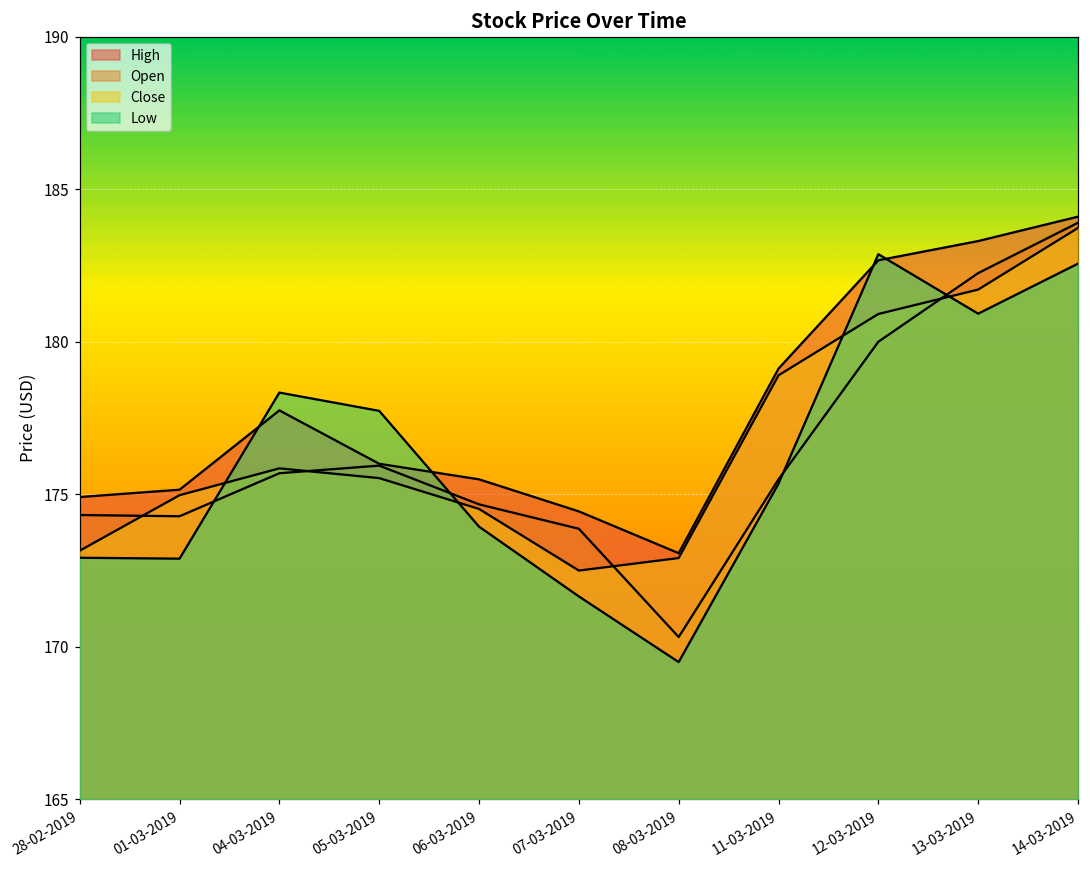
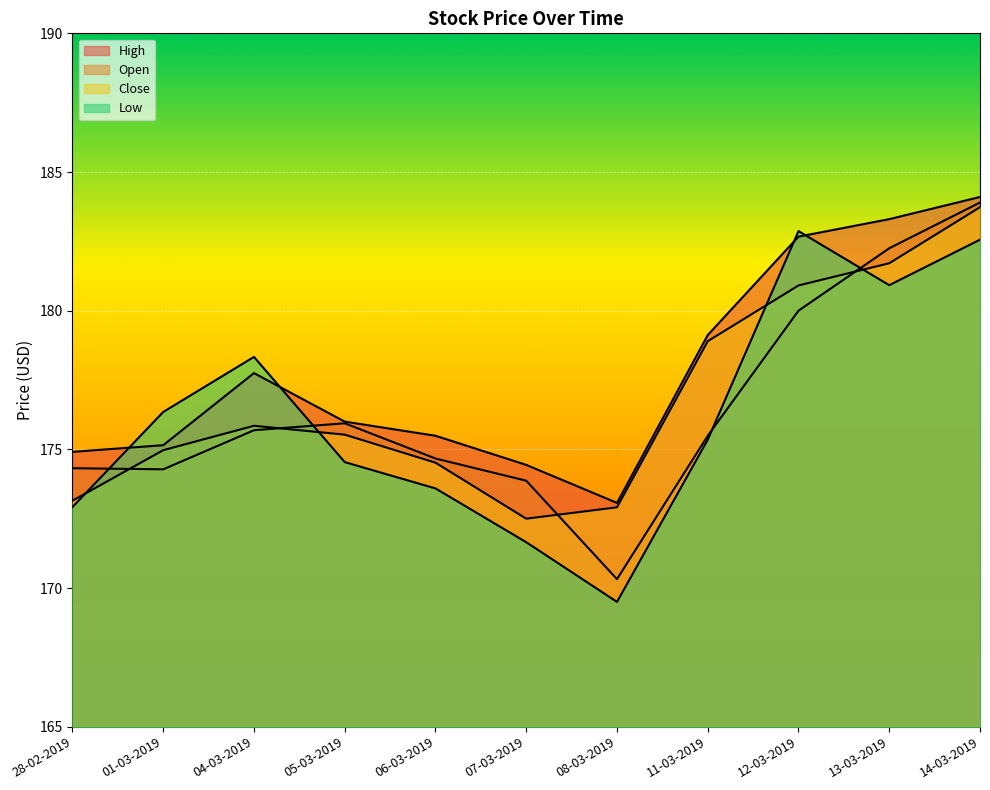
Low, 01-03-2019: 172.9 -> 176.3
Low, 05-03-2019: 177.7 -> 174.5
Low, 06-03-2019: 173.9 -> 173.6
